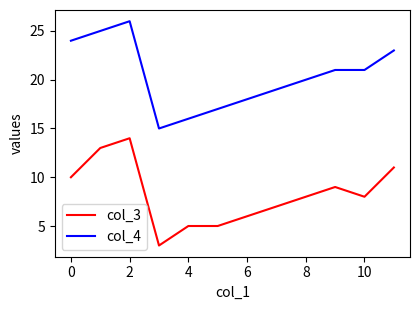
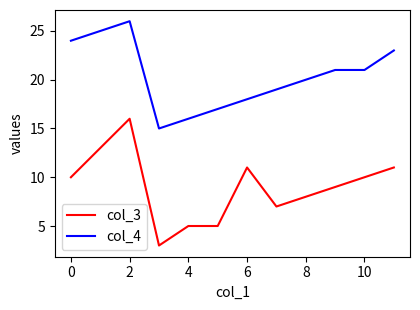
col_3, 2: 14 -> 16
col_3, 6: 6 -> 11
col_3, 10: 8 -> 10
